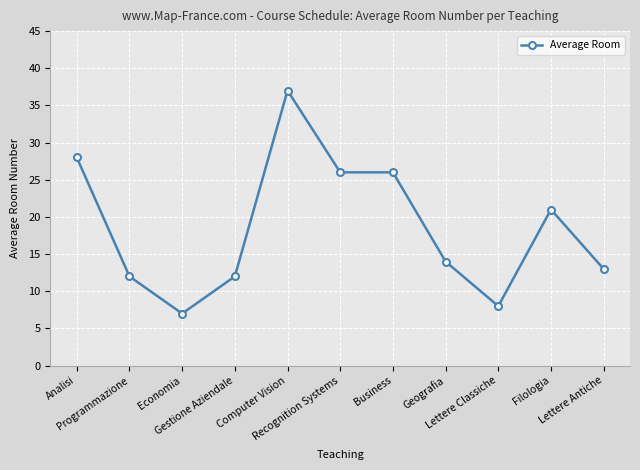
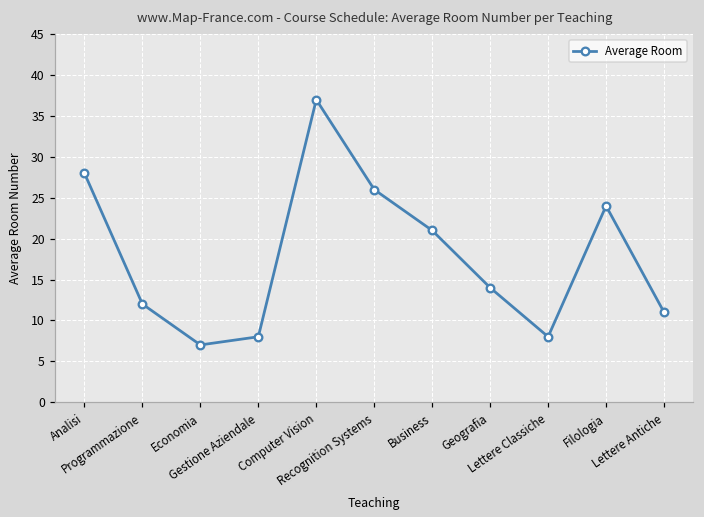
Gestione Aziendale: 12 -> 8
Business: 26 -> 21
Filologia: 21 -> 24
Lettere Antiche: 13 -> 11
